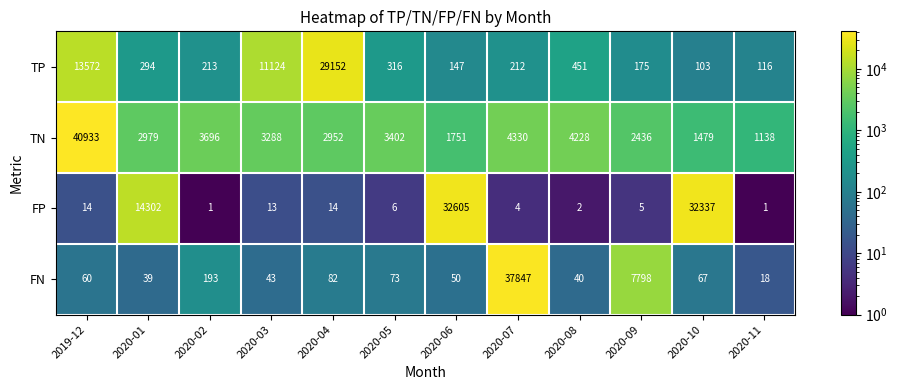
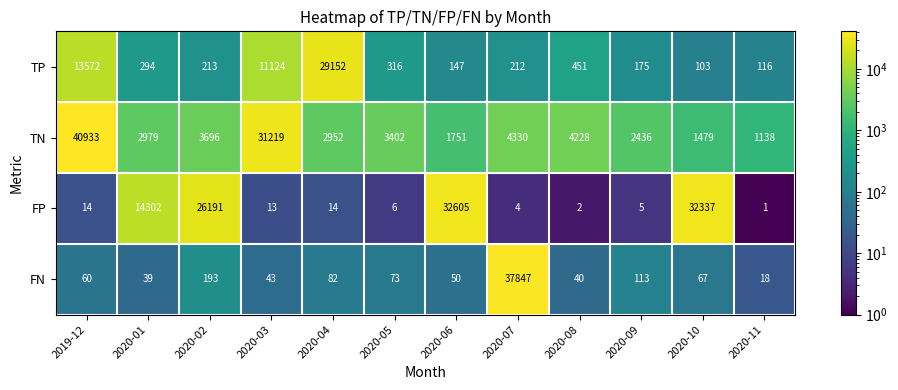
TN, 2020-03: 3288 -> 31219
FP, 2020-02: 1 -> 26191
FN, 2020-09: 7798 -> 113
